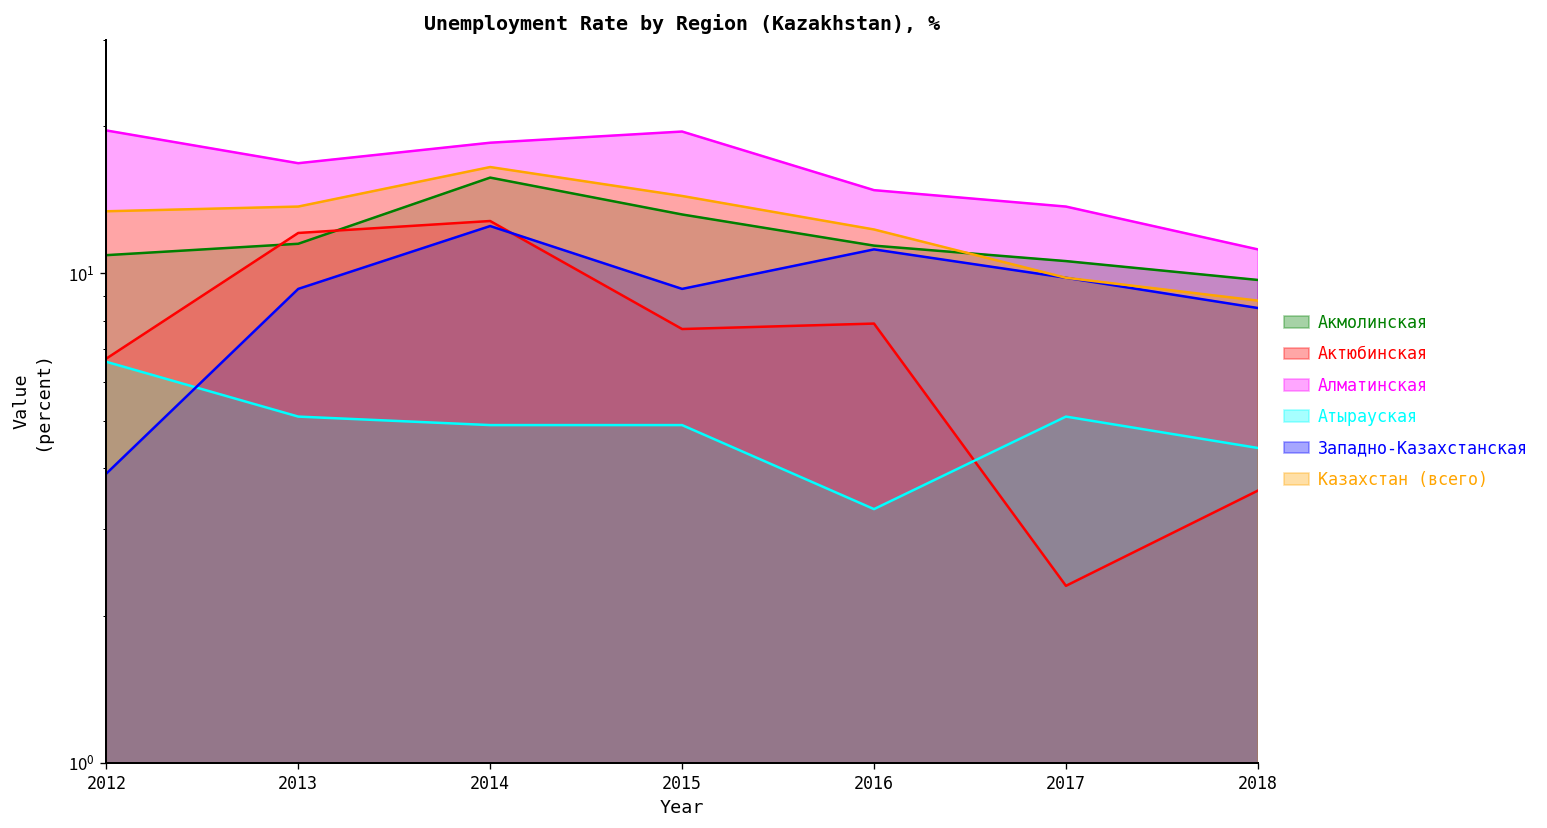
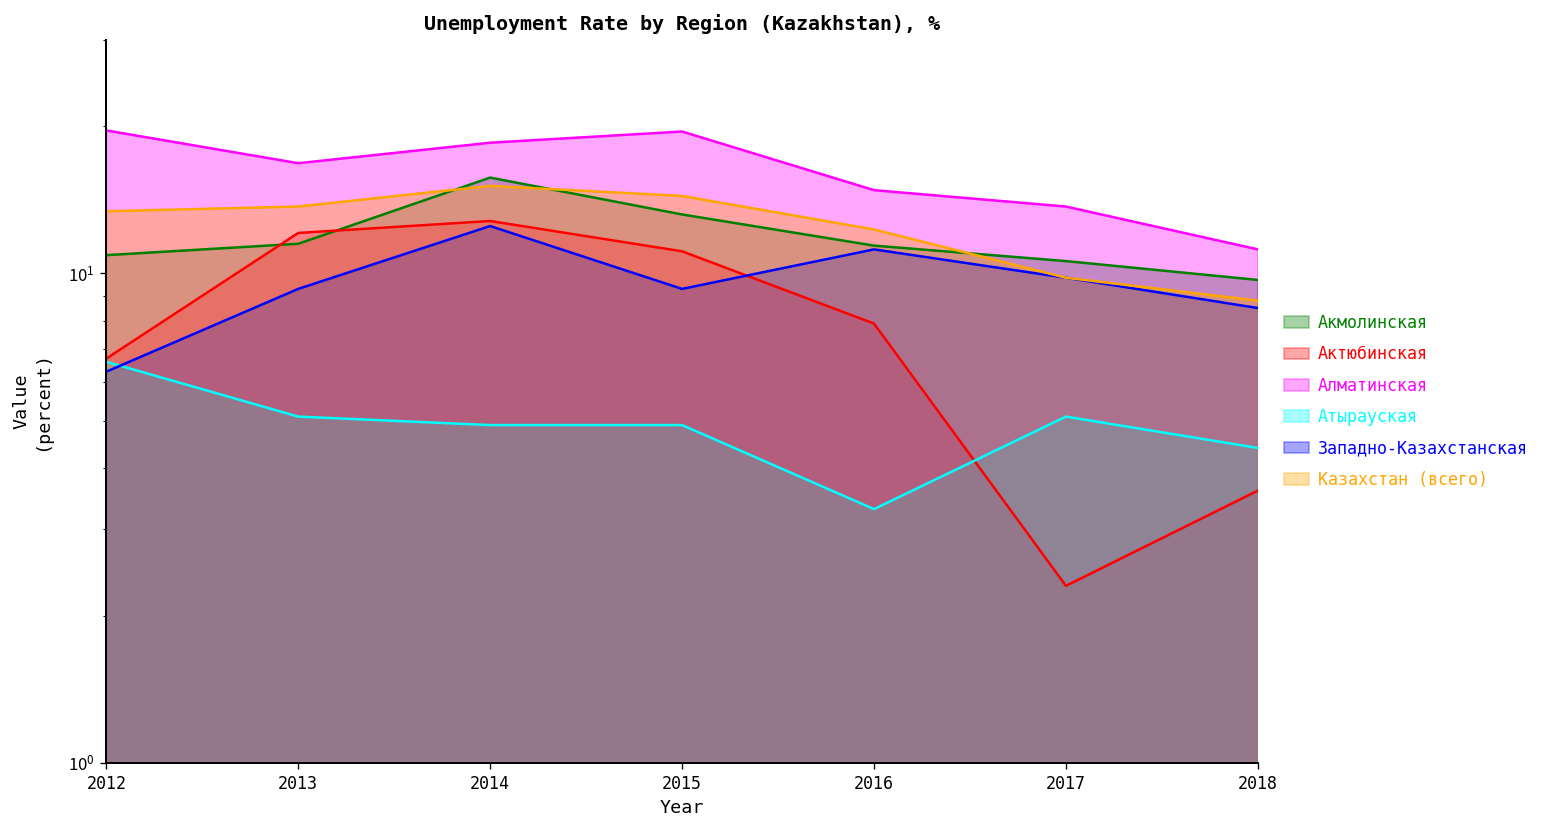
Западно-Казахстанская, 2012: 3.9 -> 6.3
Казахстан (всего), 2014: 16.5 -> 15.1
Актюбинская, 2015: 7.7 -> 11.1
